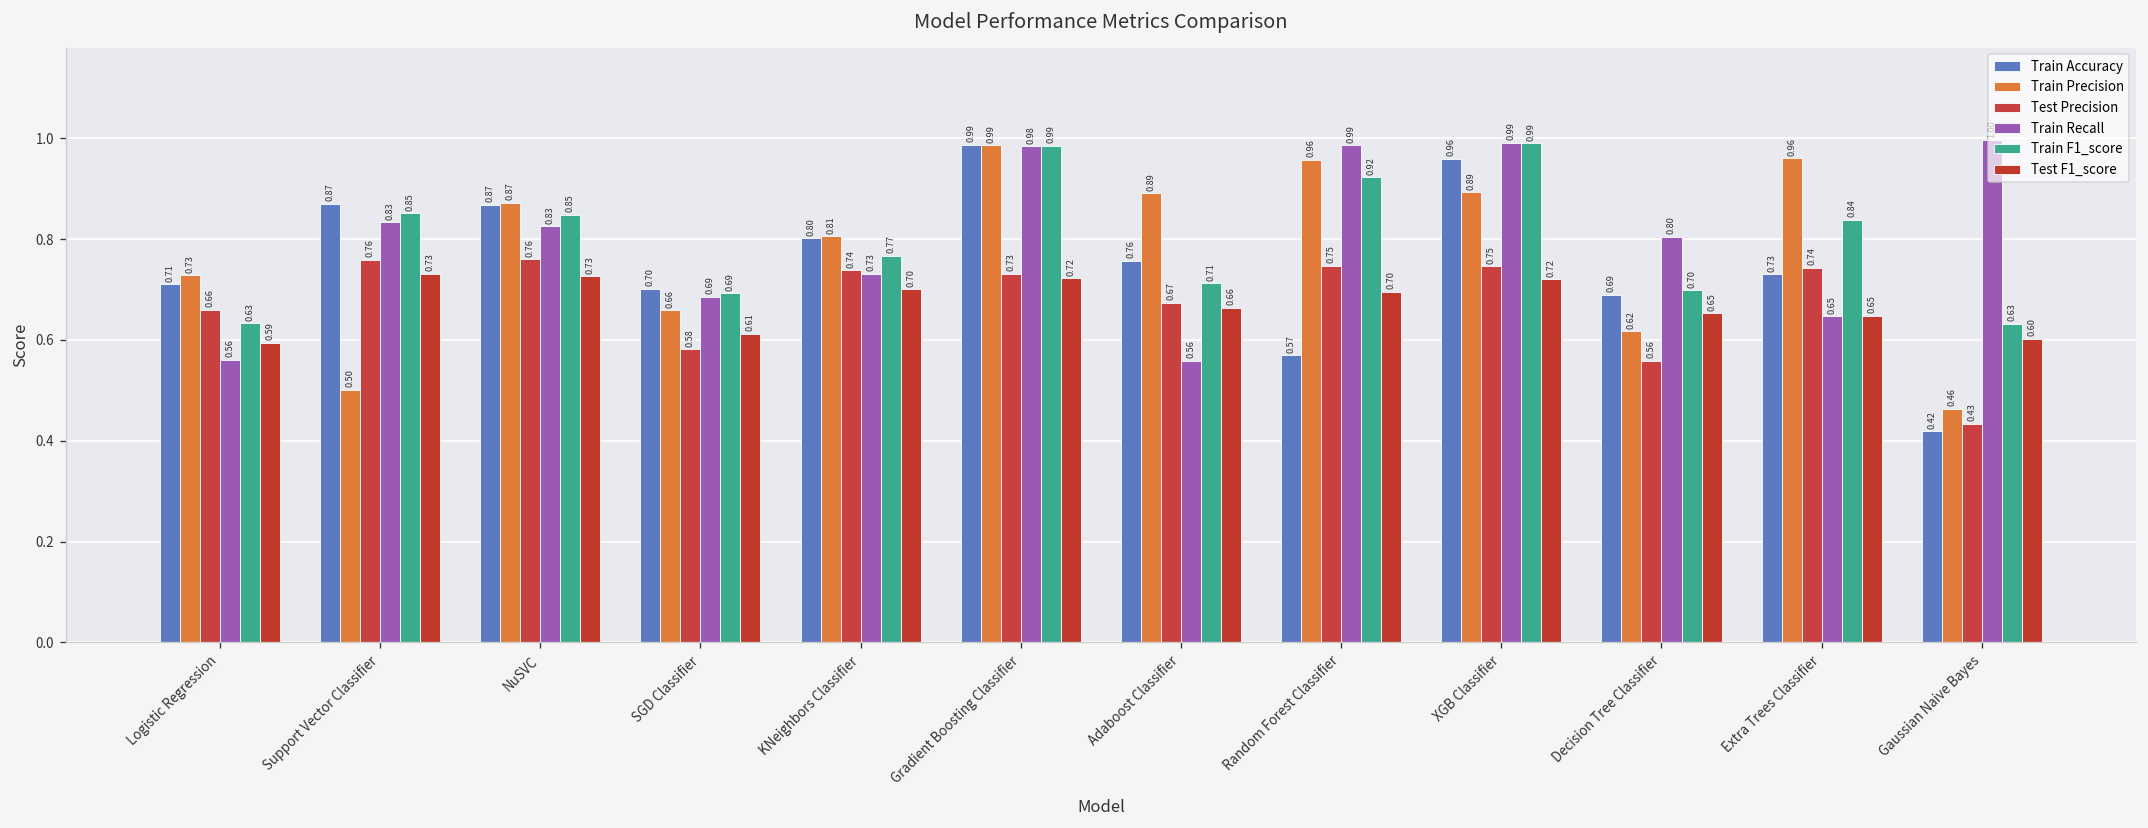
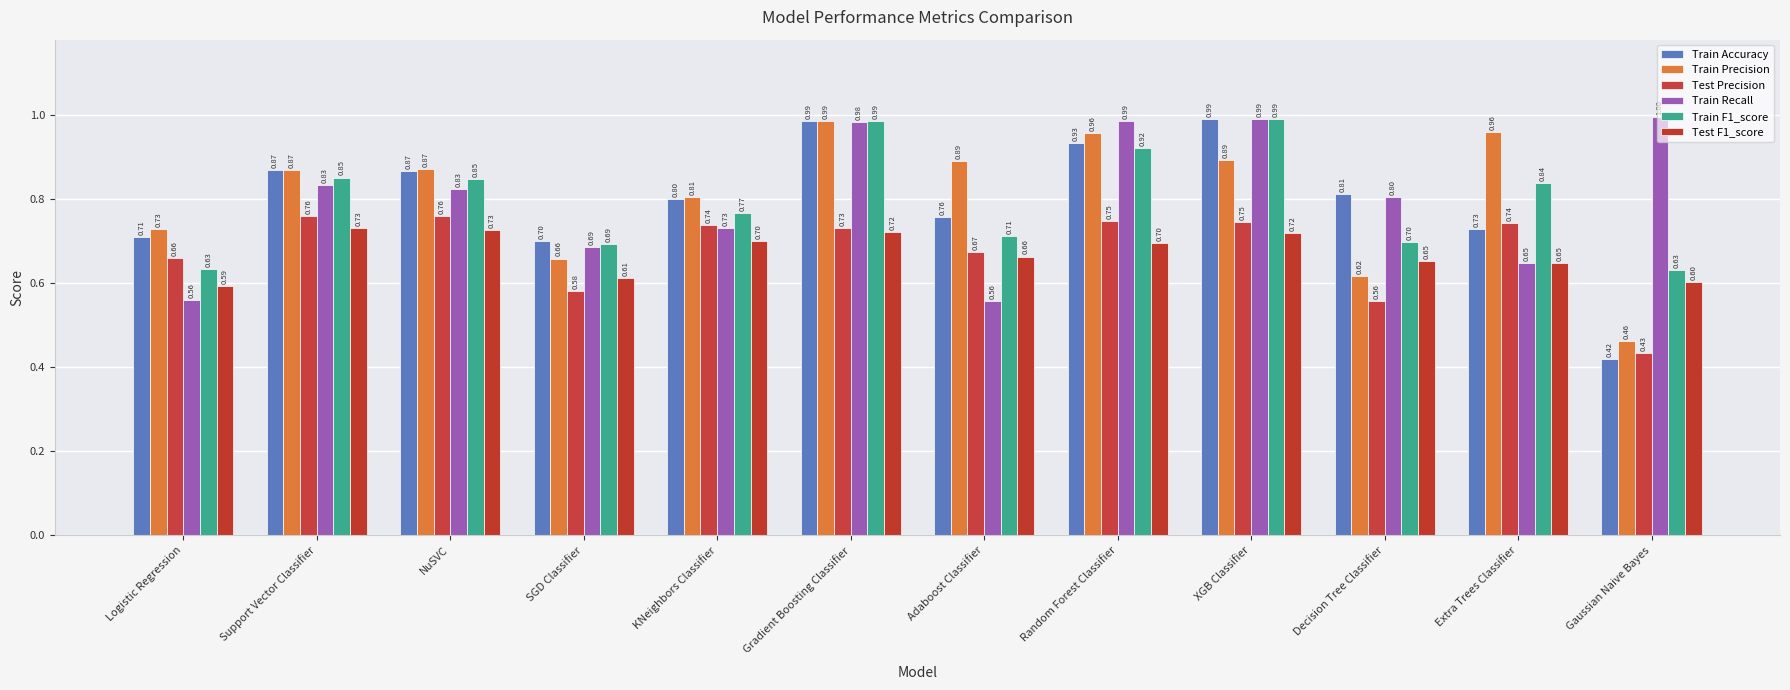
Train Precision, Support Vector Classifier: 0.50 -> 0.87
Train Accuracy, Random Forest Classifier: 0.57 -> 0.93
Train Accuracy, XGB Classifier: 0.96 -> 0.99
Train Accuracy, Decision Tree Classifier: 0.69 -> 0.81
